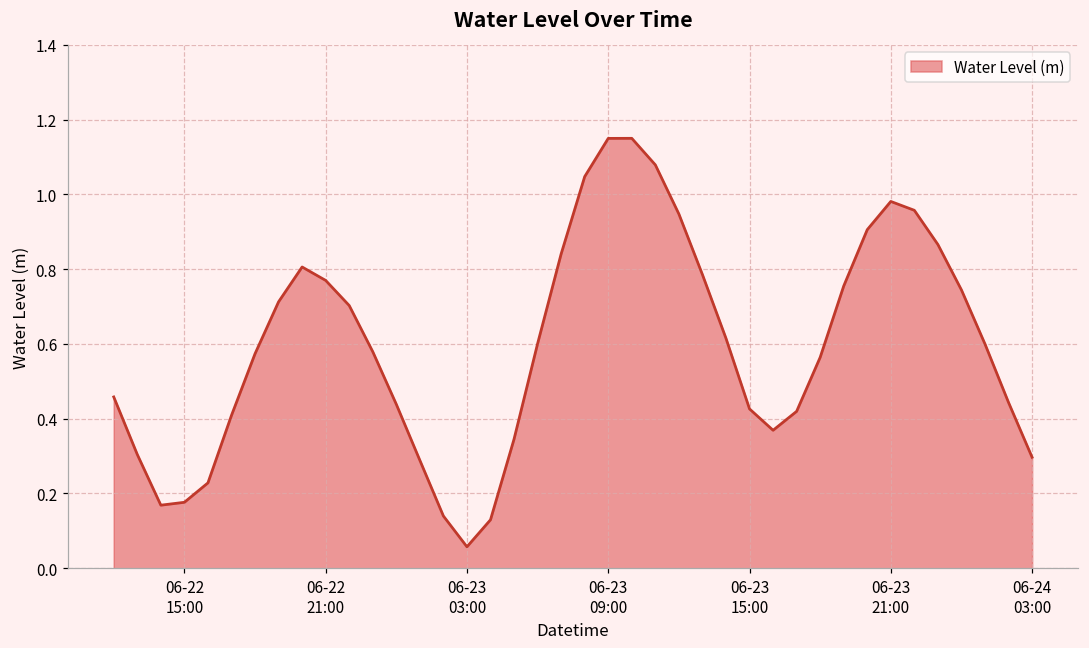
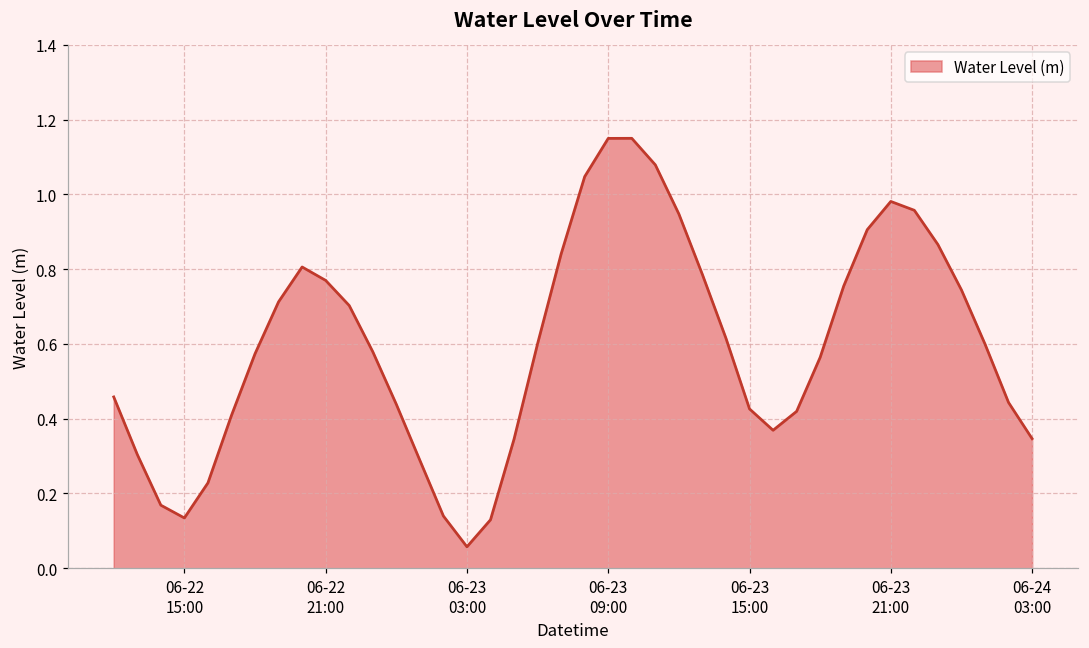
06-22 15:00: 0.18 -> 0.13
06-24 03:00: 0.30 -> 0.35
